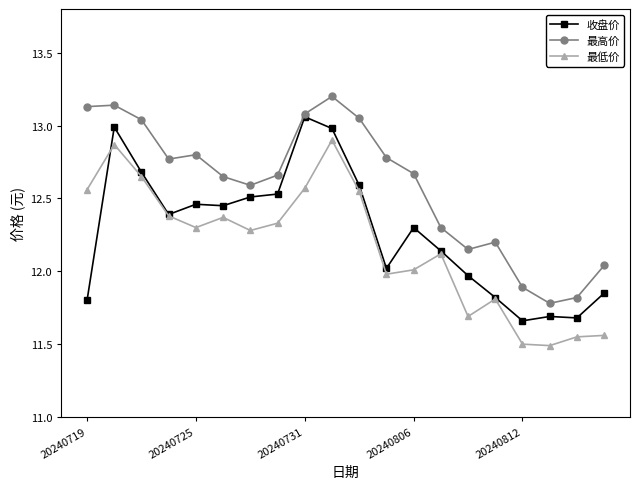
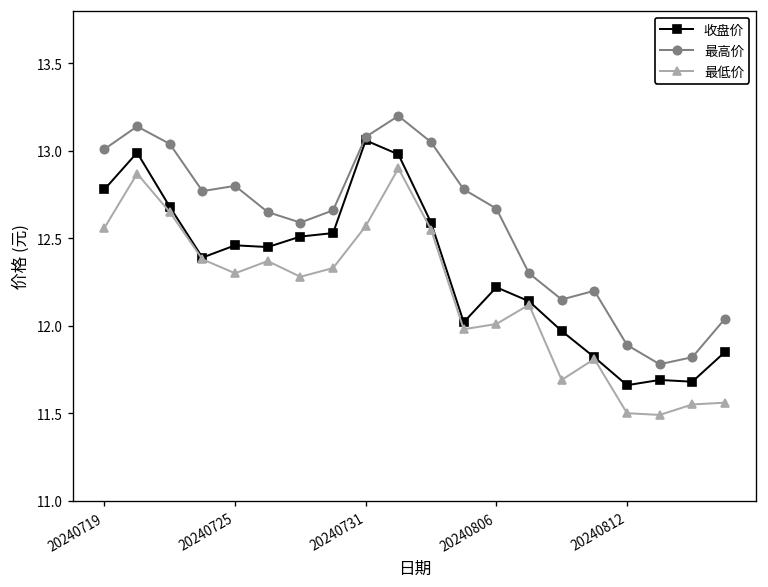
收盘价, 20240719: 11.80 -> 12.78
最高价, 20240719: 13.13 -> 13.01
收盘价, 20240806: 12.30 -> 12.22
